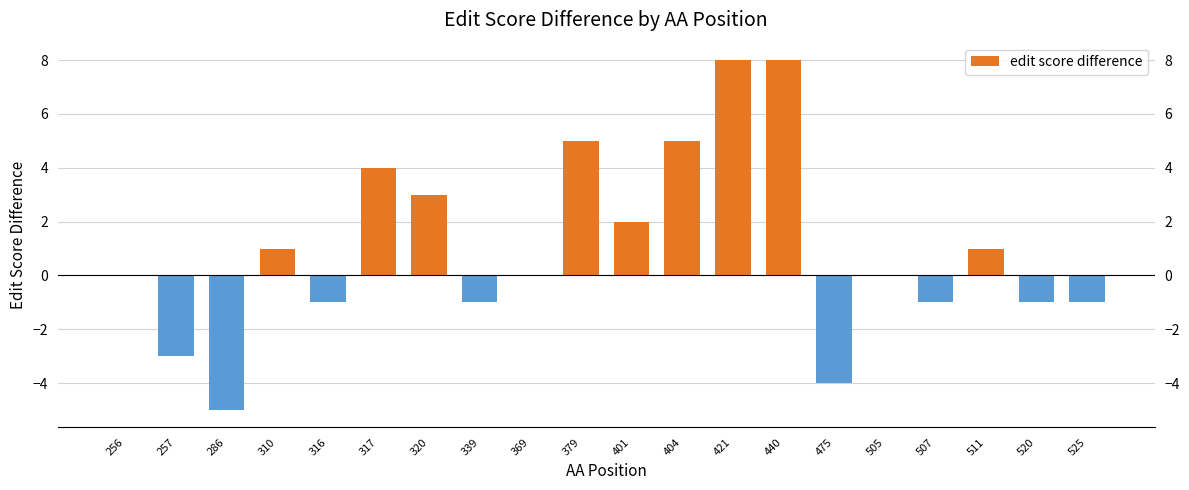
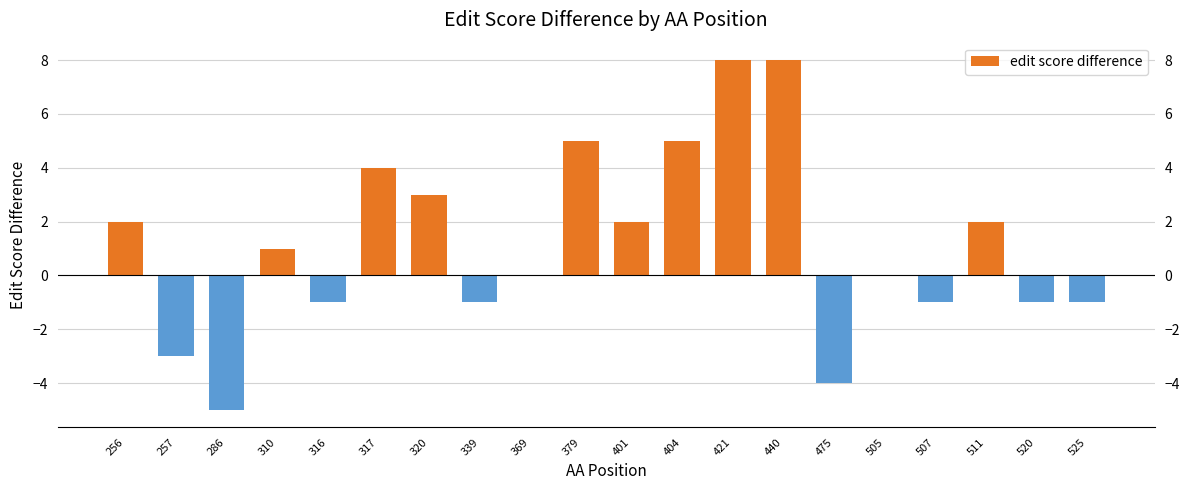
256: 0 -> 2
511: 1 -> 2
